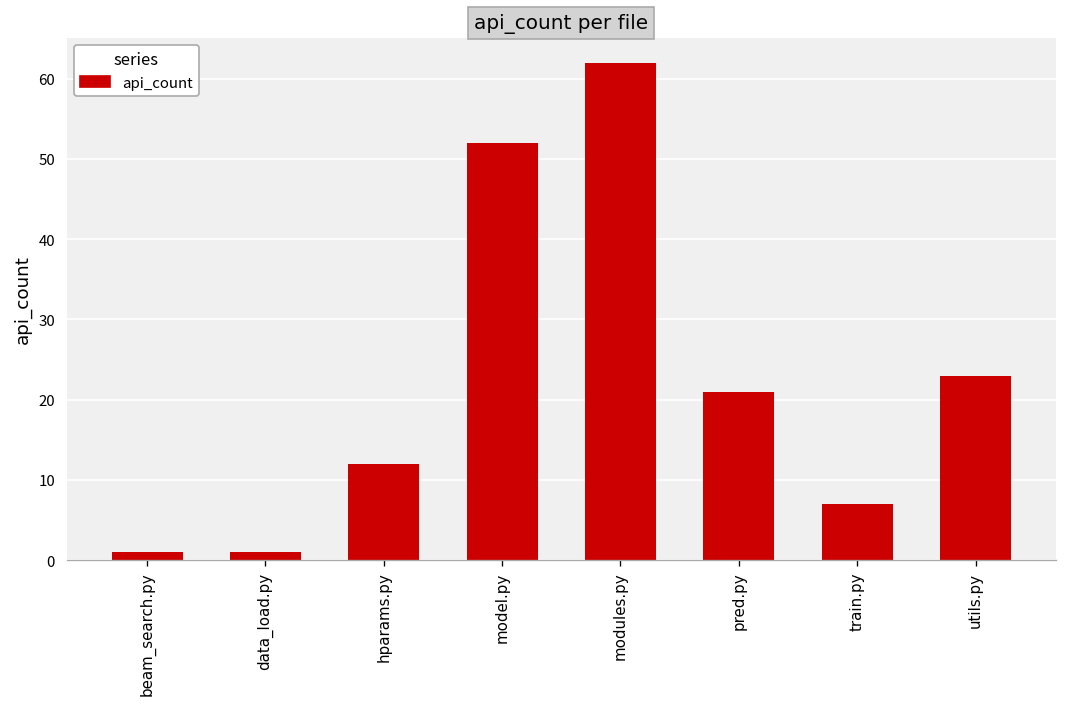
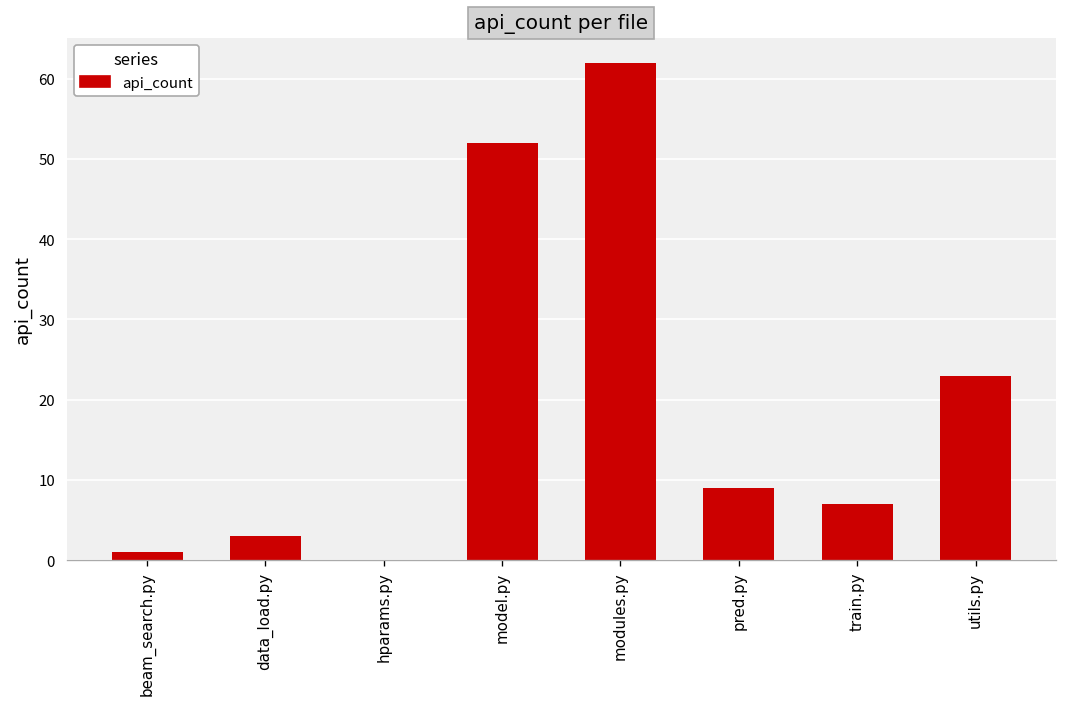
data_load.py: 1 -> 3
hparams.py: 12 -> 0
pred.py: 21 -> 9
